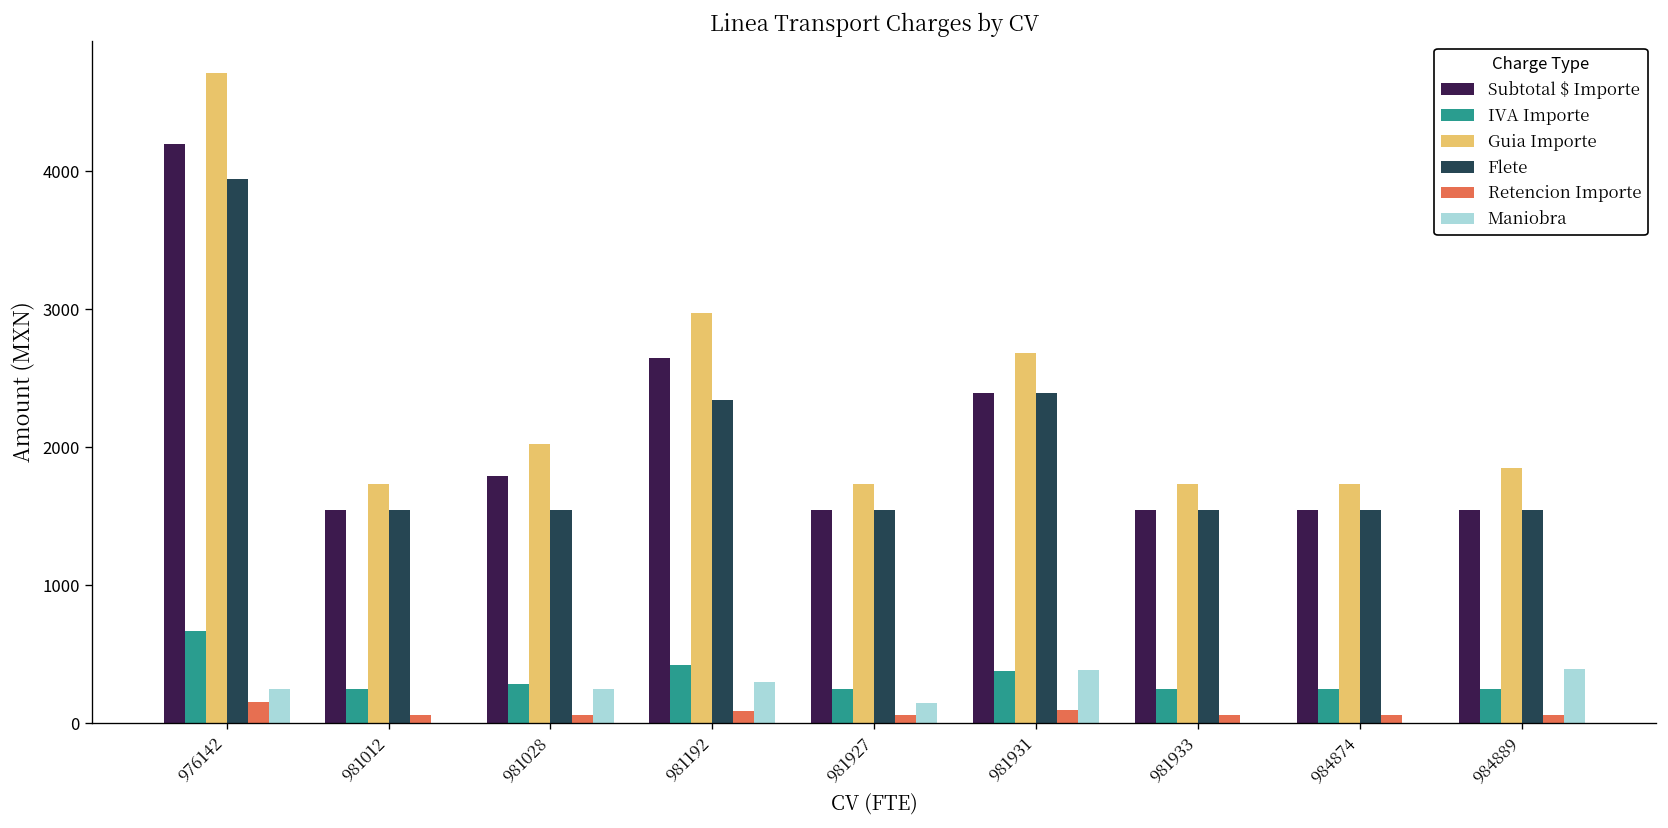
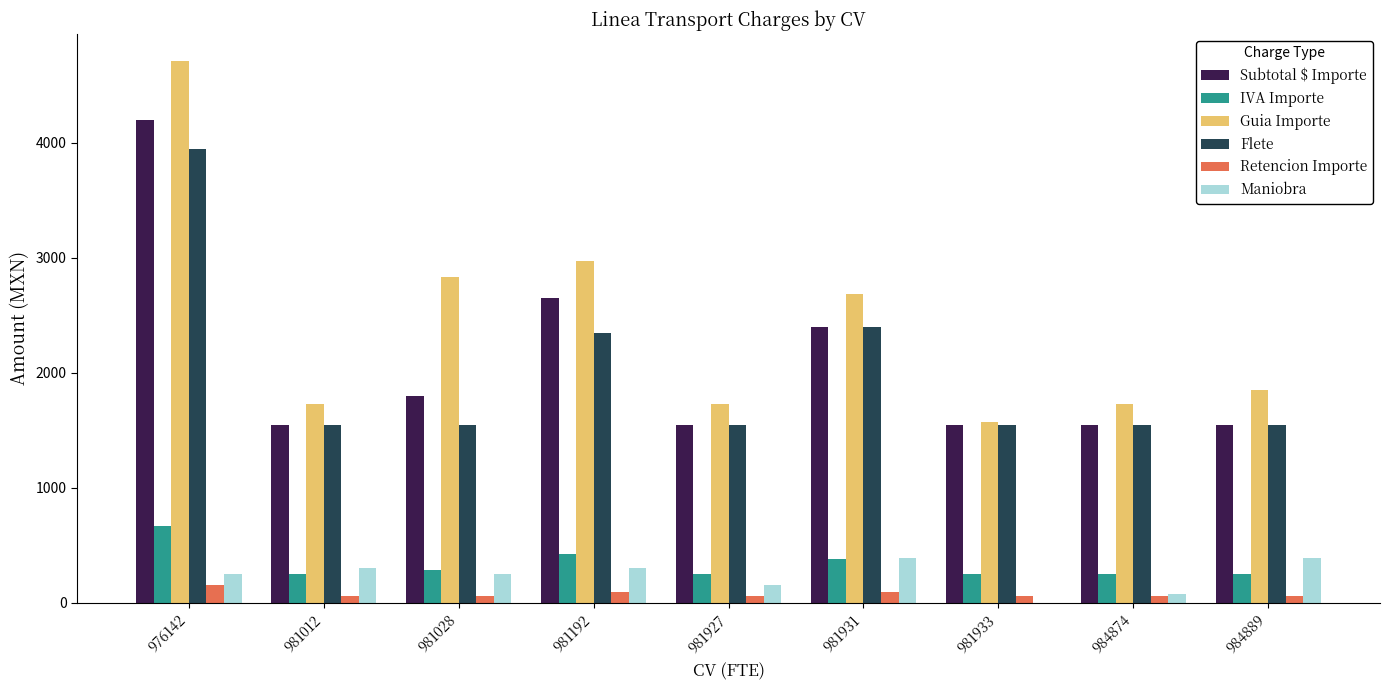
Maniobra, 981012: 0 -> 310
Guia Importe, 981028: 2020 -> 2830
Guia Importe, 981933: 1730 -> 1570
Maniobra, 984874: 0 -> 80
